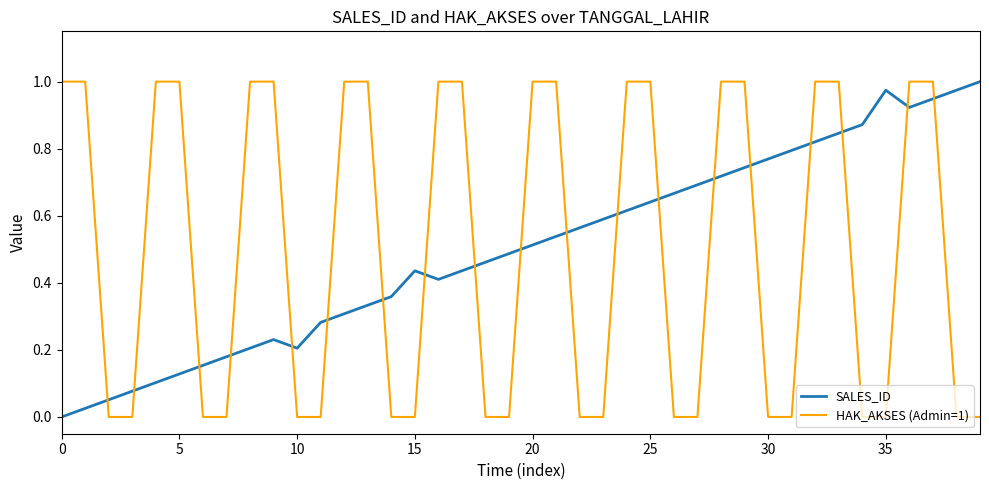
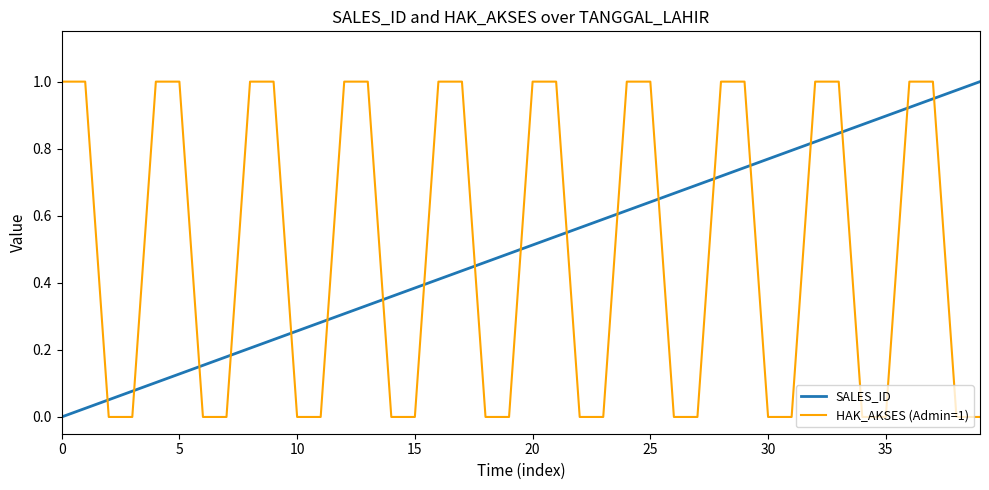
SALES_ID, 10: 0.21 -> 0.26
SALES_ID, 15: 0.44 -> 0.38
SALES_ID, 35: 0.97 -> 0.90
